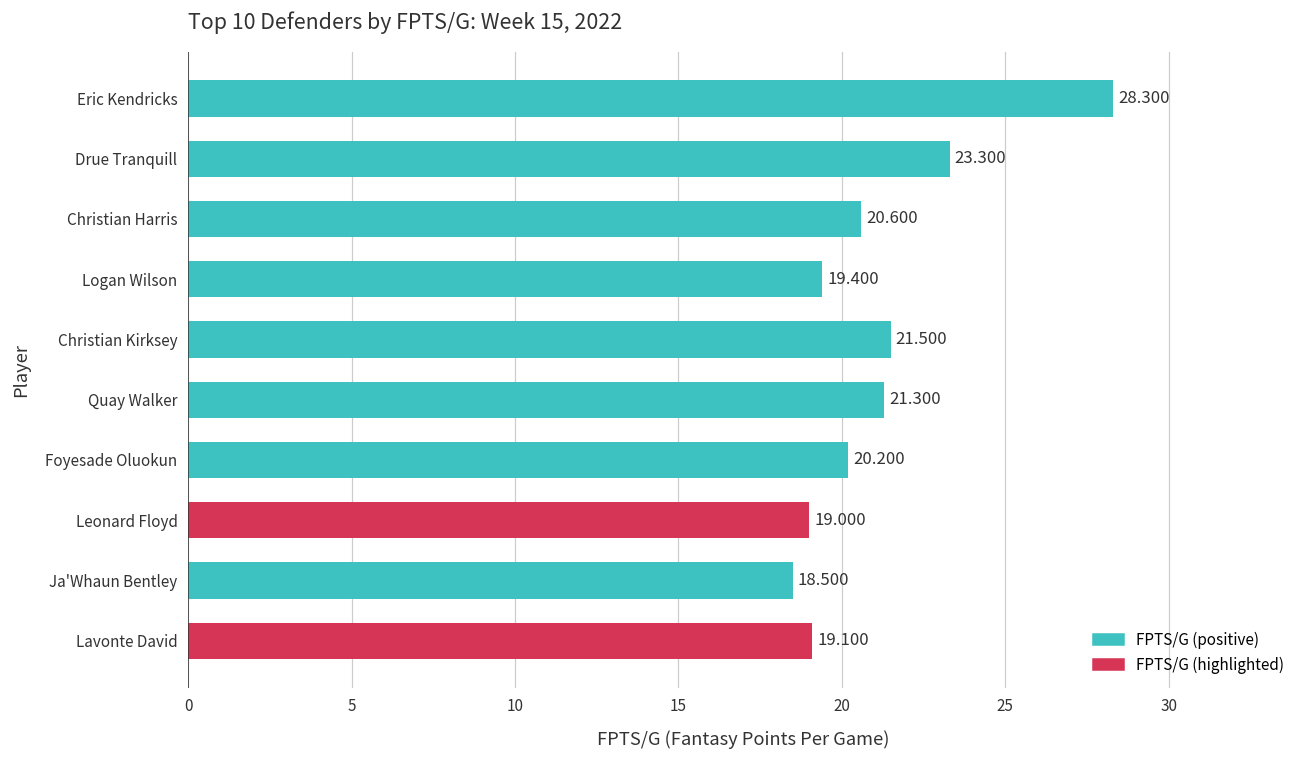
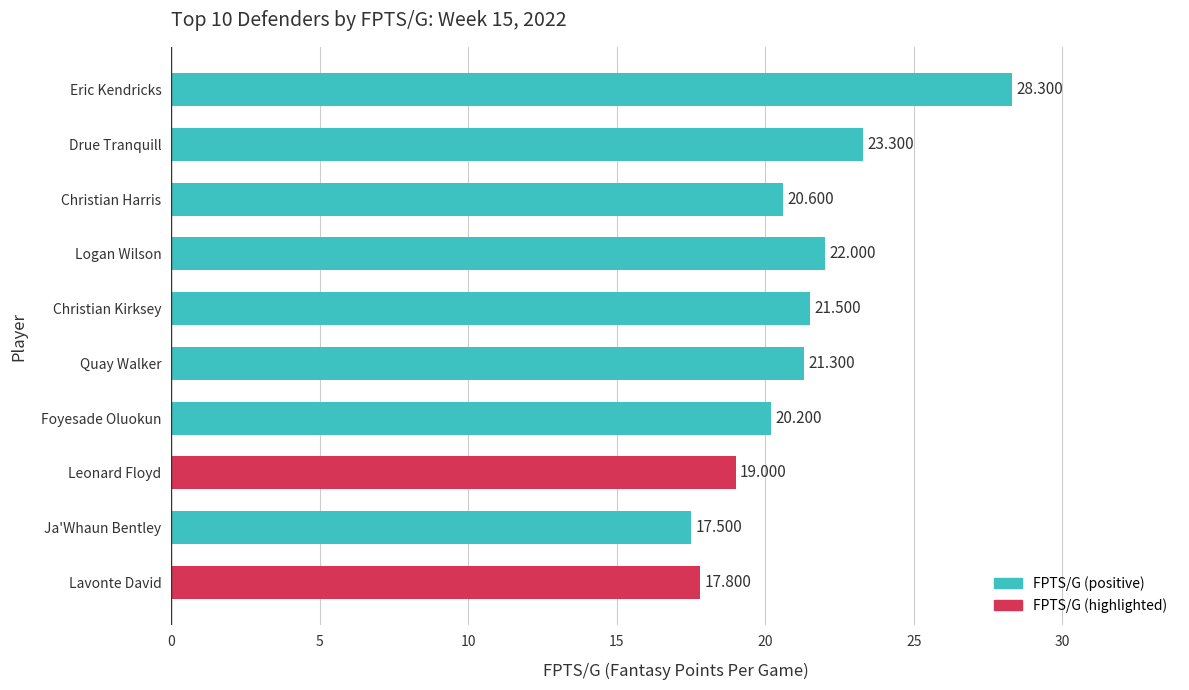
Logan Wilson: 19.400 -> 22.000
Ja'Whaun Bentley: 18.500 -> 17.500
Lavonte David: 19.100 -> 17.800
